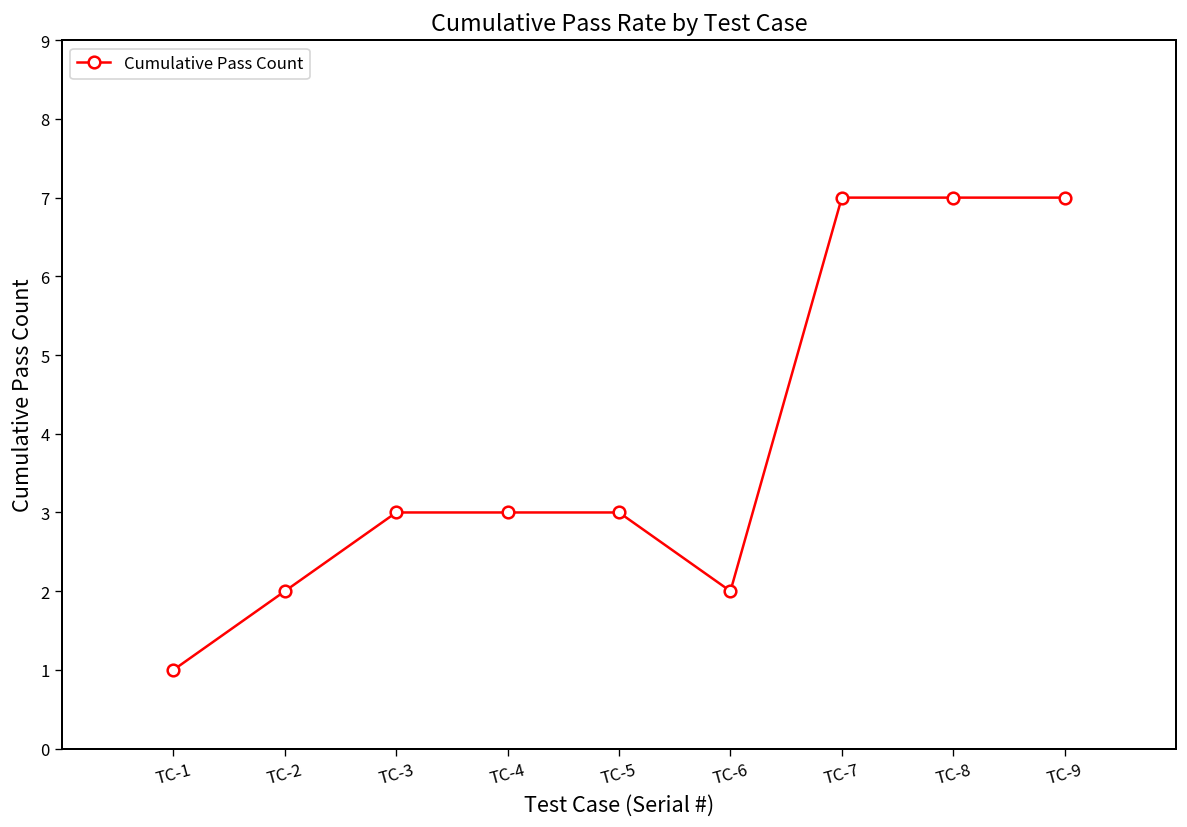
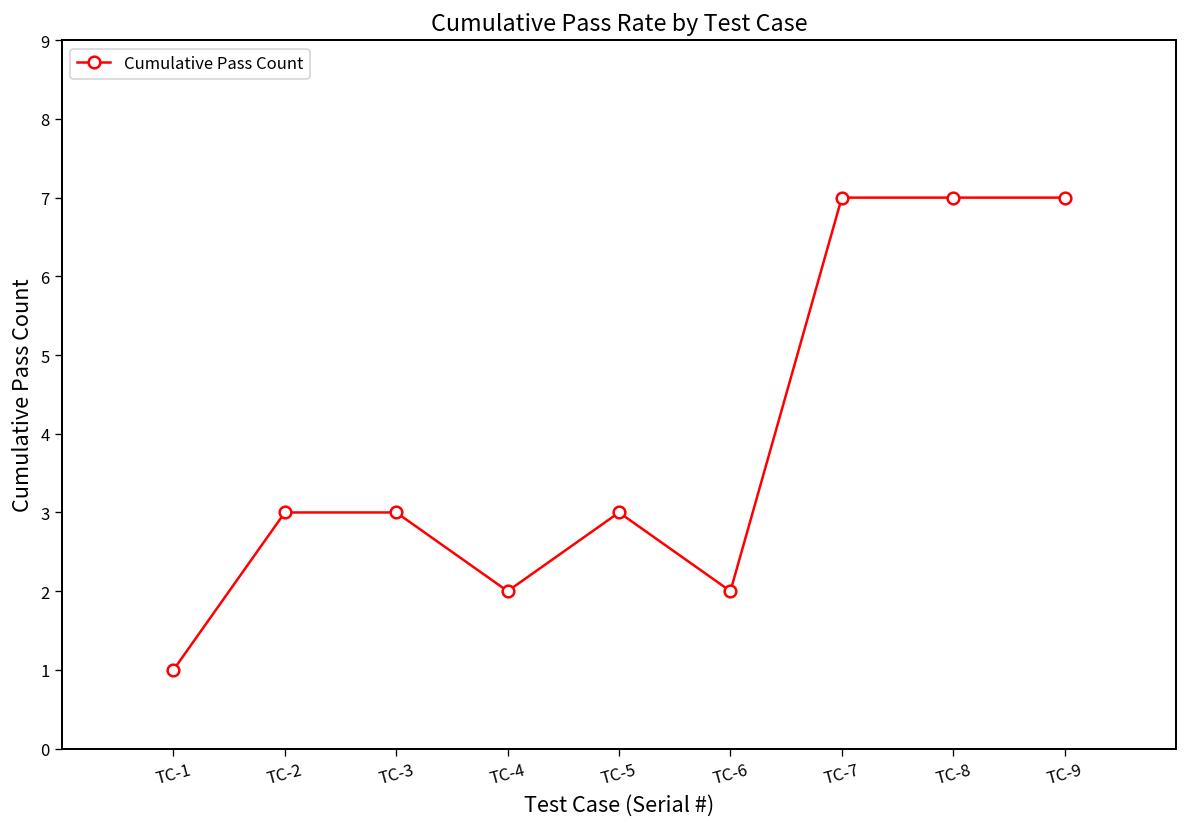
TC-2: 2 -> 3
TC-4: 3 -> 2
